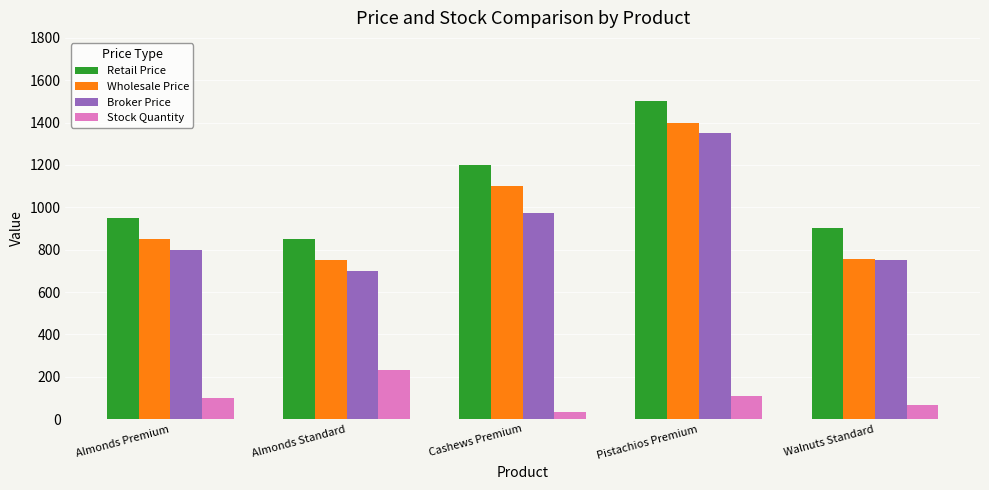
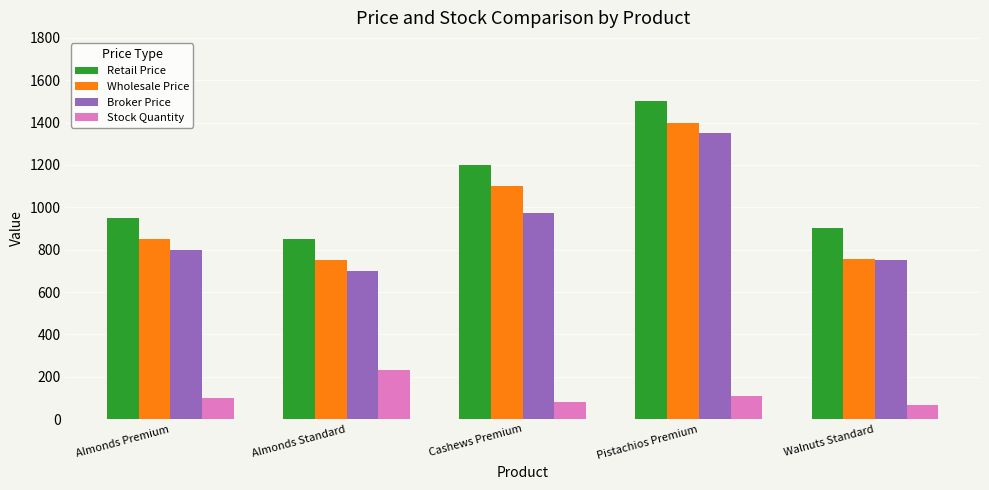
Stock Quantity, Cashews Premium: 30 -> 80
